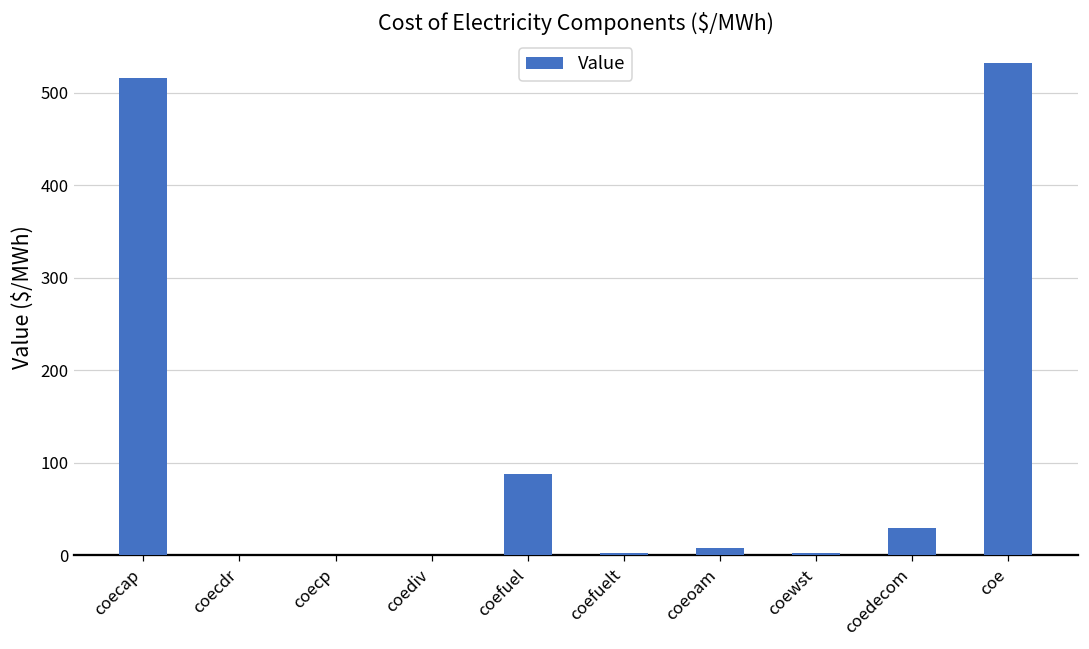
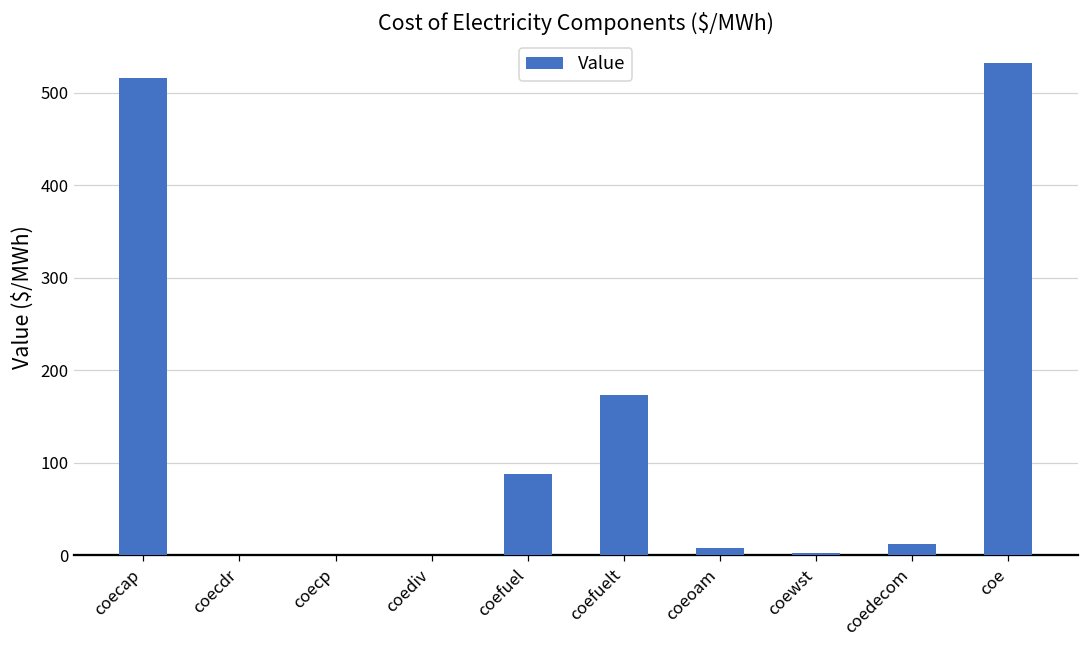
coefuelt: 0 -> 170
coedecom: 30 -> 10
